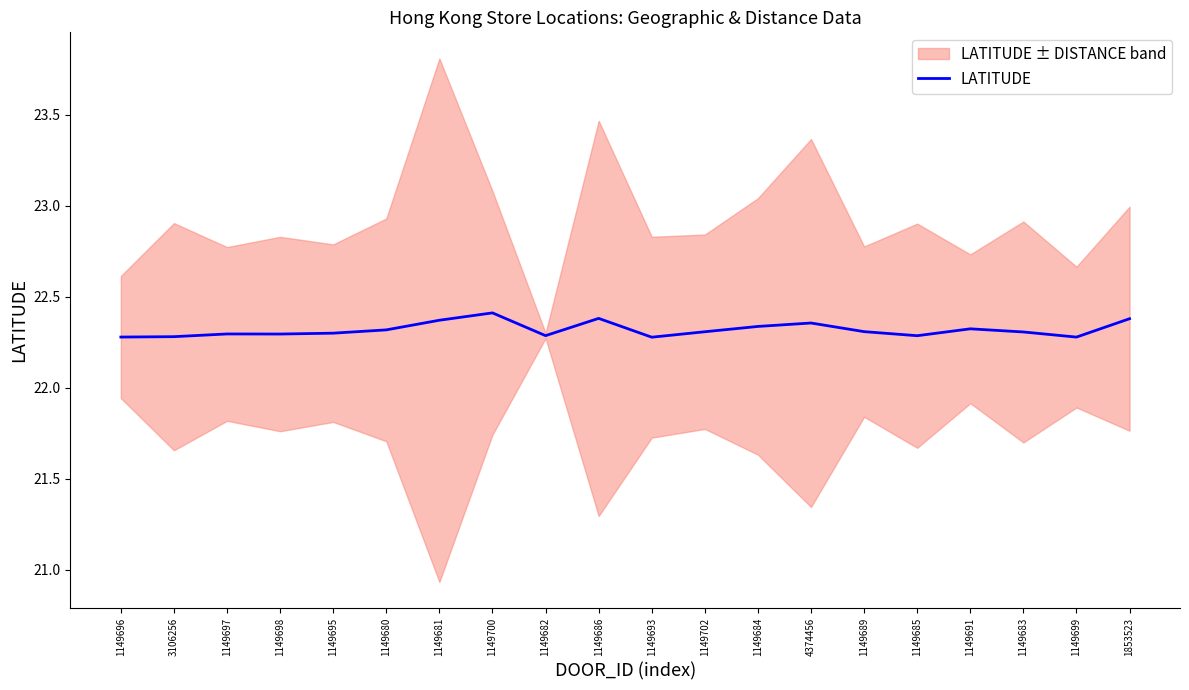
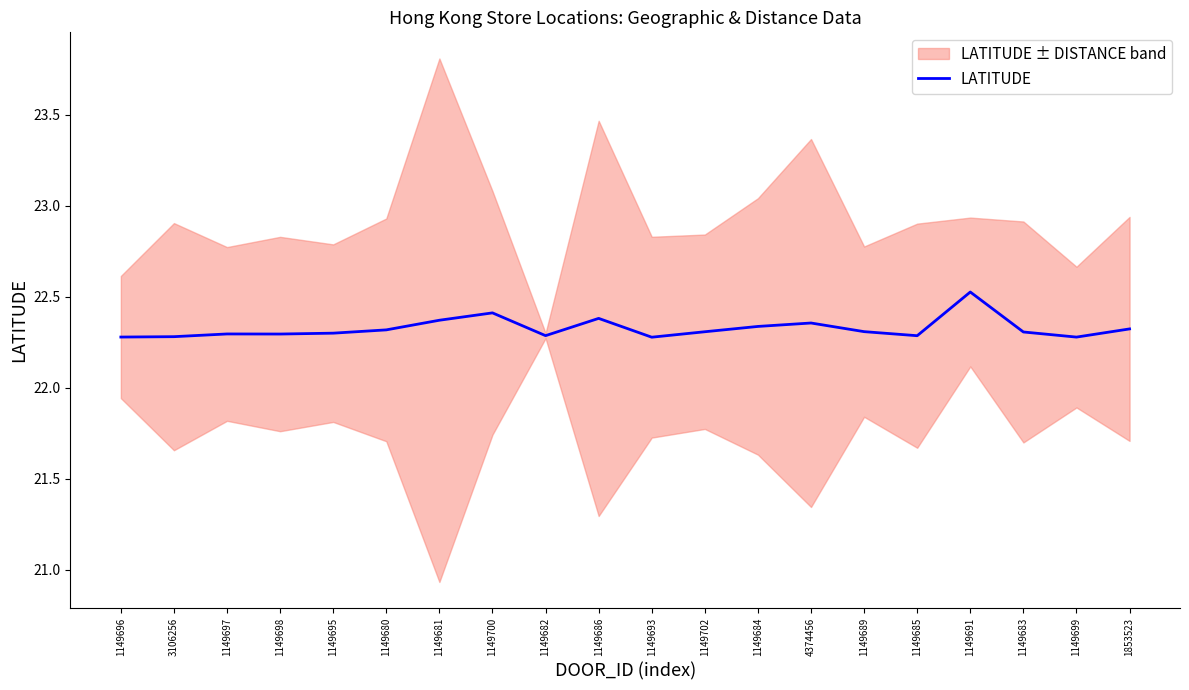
LATITUDE, 1149691: 22.32 -> 22.53
LATITUDE, 1853523: 22.38 -> 22.32
